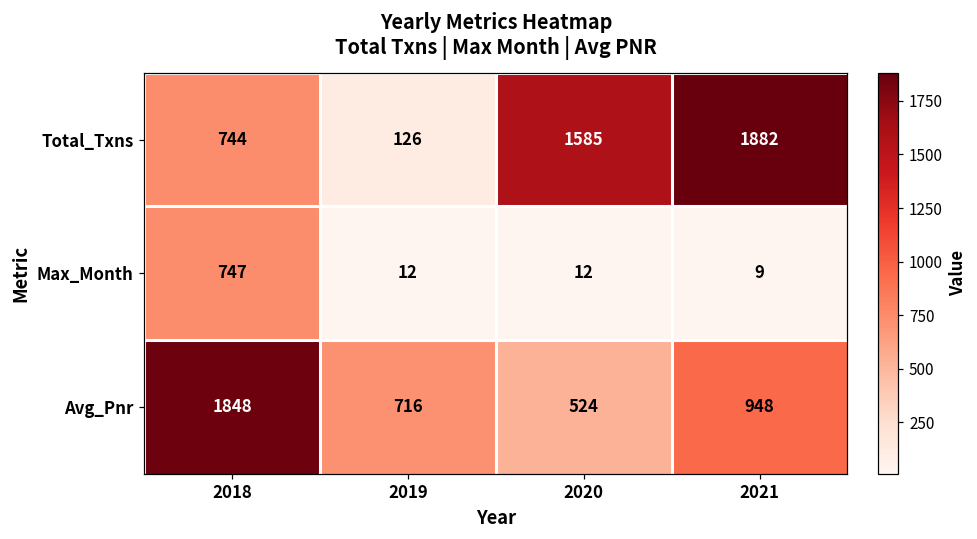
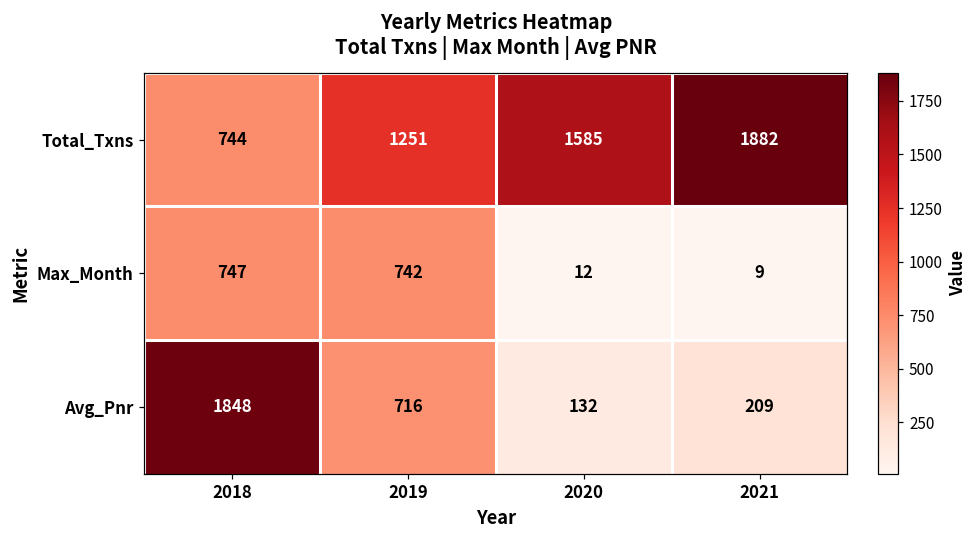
Total_Txns, 2019: 126 -> 1251
Max_Month, 2019: 12 -> 742
Avg_Pnr, 2020: 524 -> 132
Avg_Pnr, 2021: 948 -> 209
